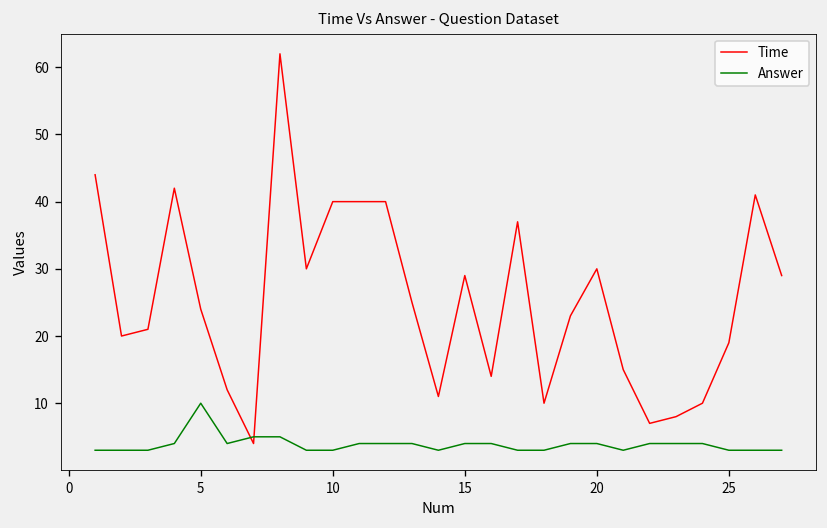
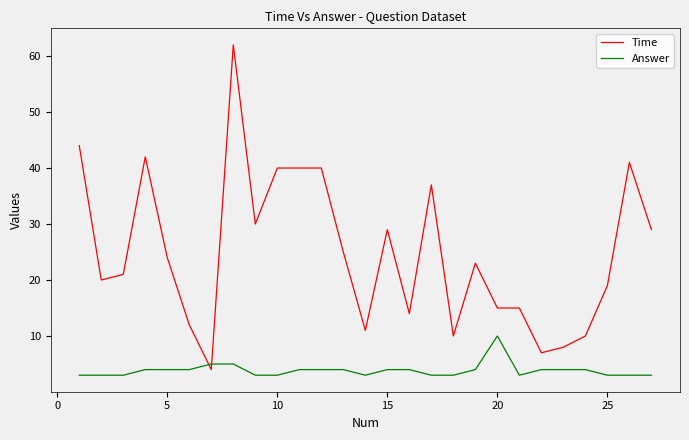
Answer, 5: 10 -> 4
Time, 20: 30 -> 15
Answer, 20: 4 -> 10
